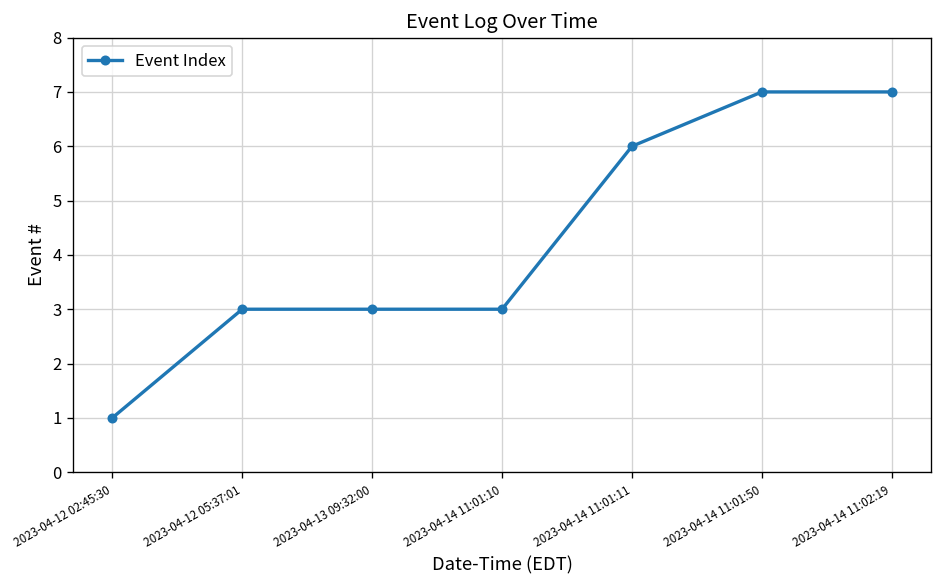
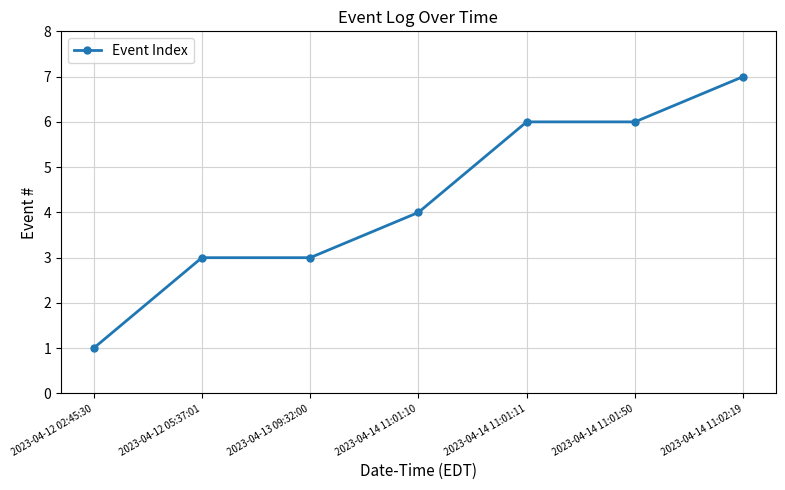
2023-04-14 11:01:10: 3 -> 4
2023-04-14 11:01:50: 7 -> 6
